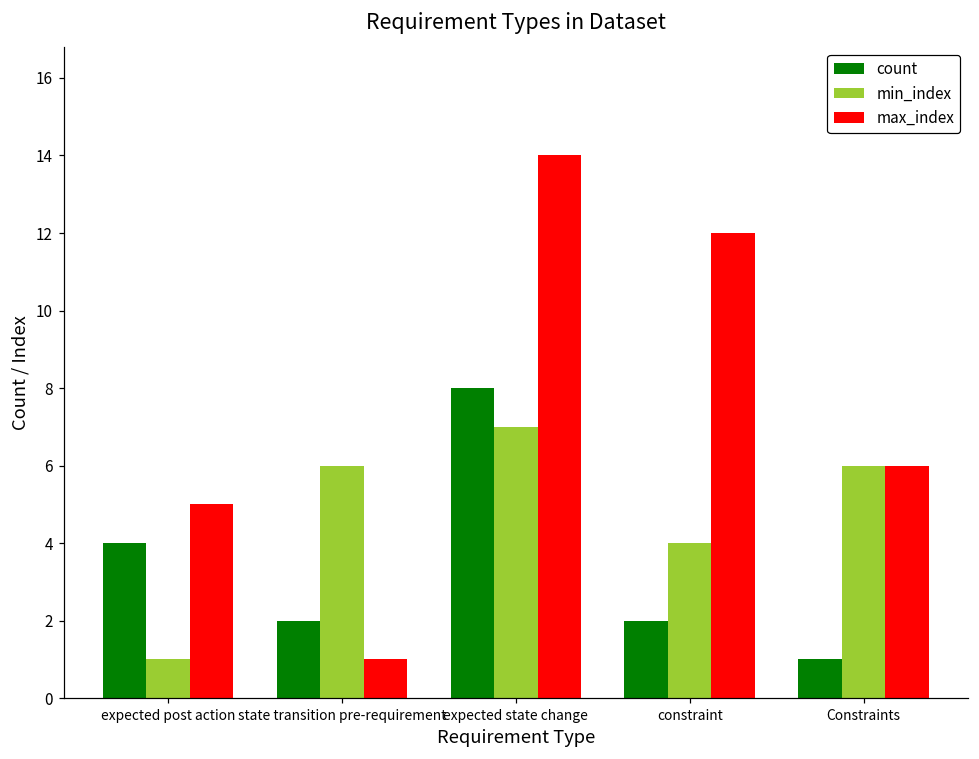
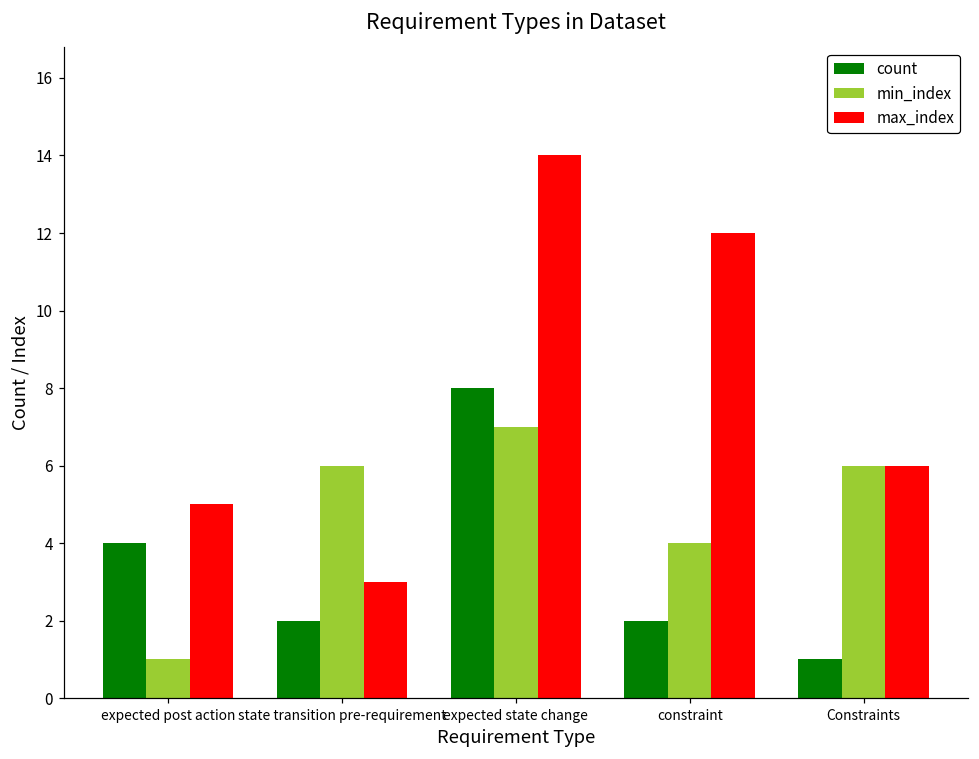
max_index, state transition pre-requirement: 1 -> 3
